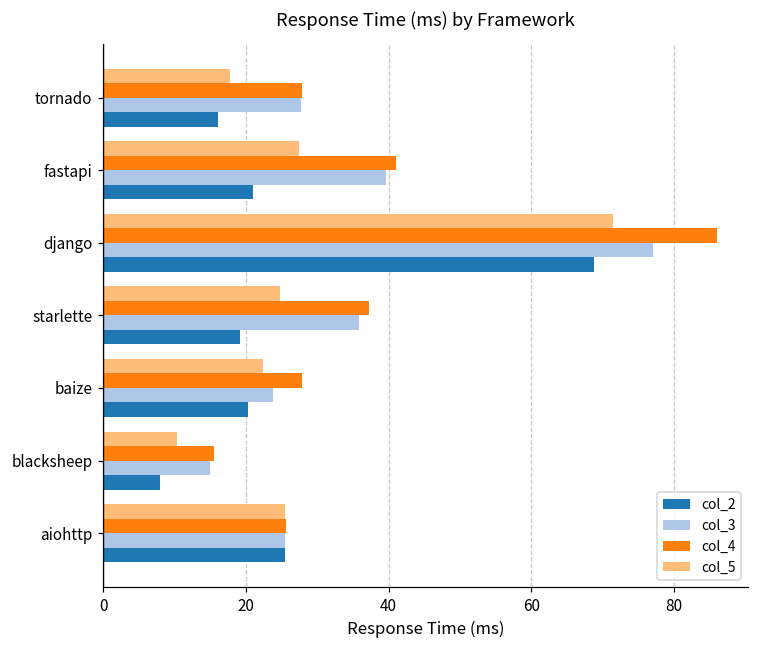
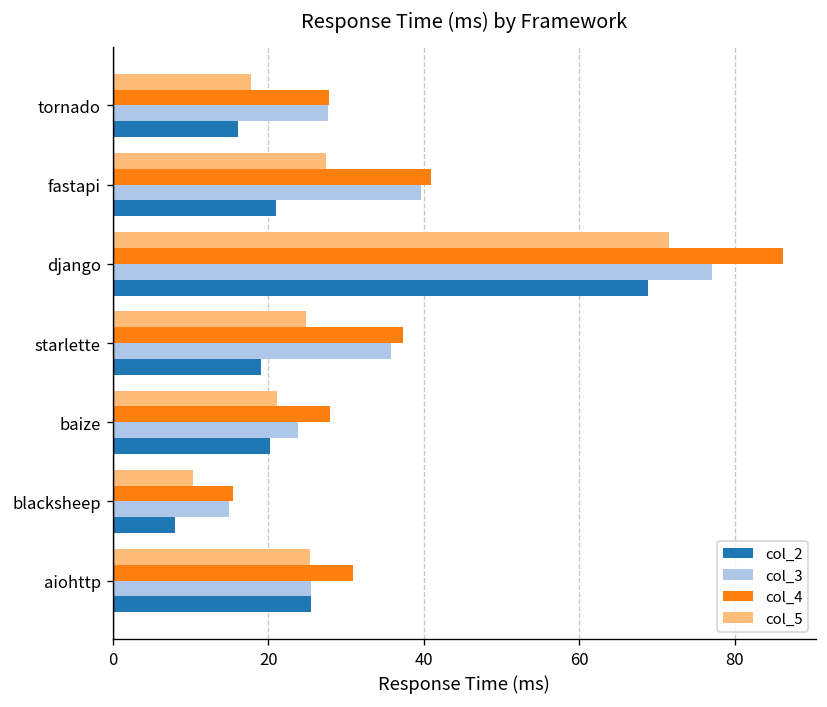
col_5, baize: 22 -> 21
col_4, aiohttp: 26 -> 31
